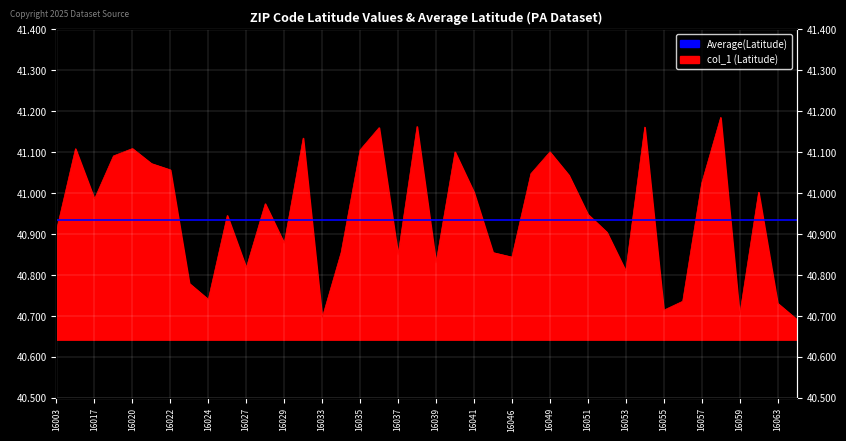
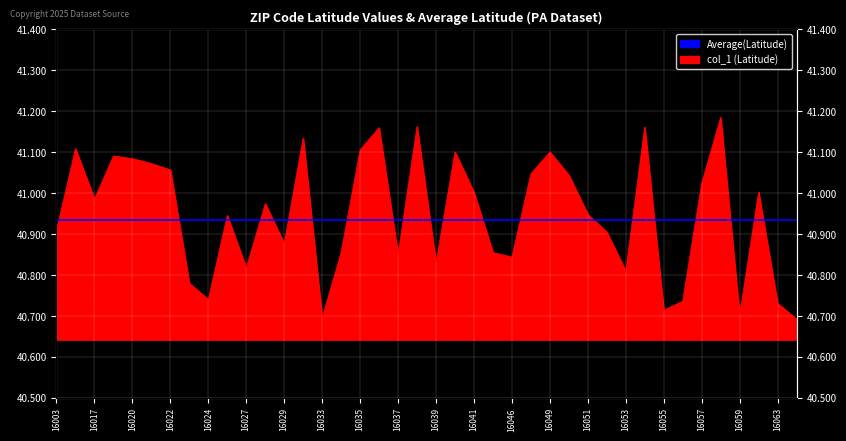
16020: 41.11 -> 41.08
